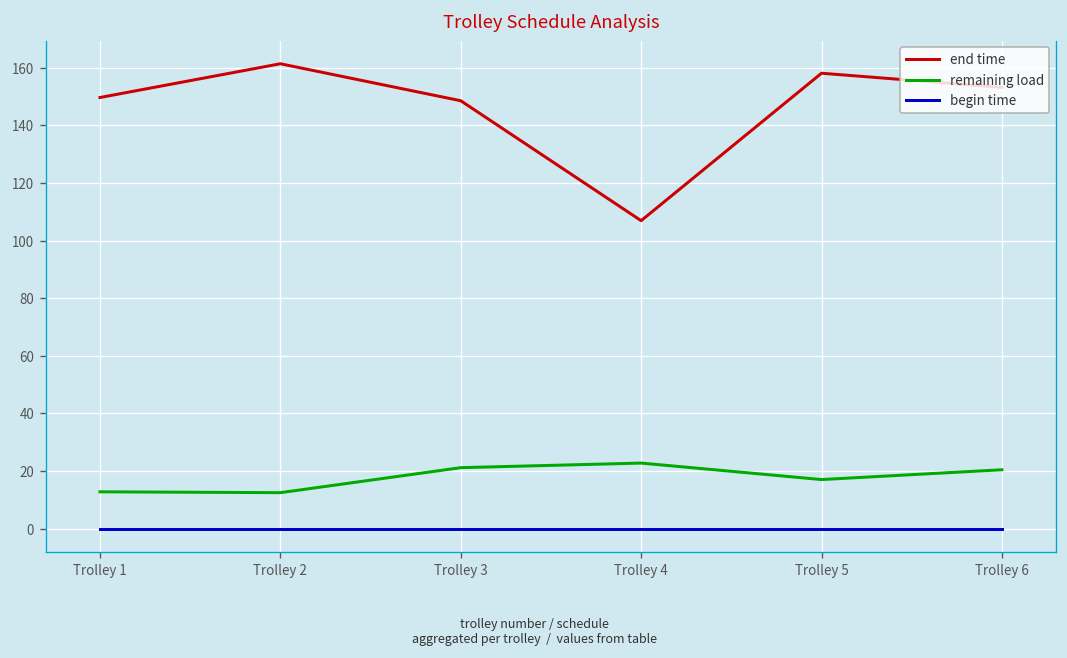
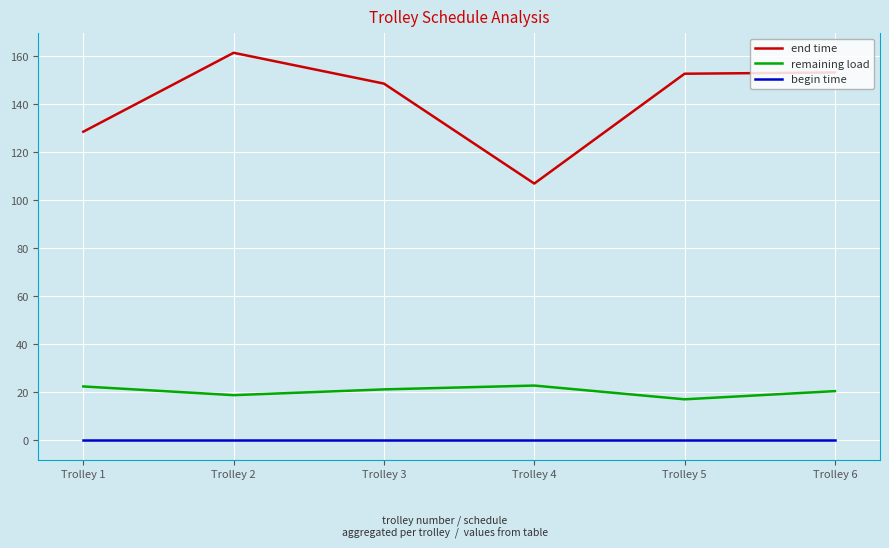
end time, Trolley 1: 150 -> 129
remaining load, Trolley 1: 13 -> 22
remaining load, Trolley 2: 12 -> 19
end time, Trolley 5: 158 -> 153
